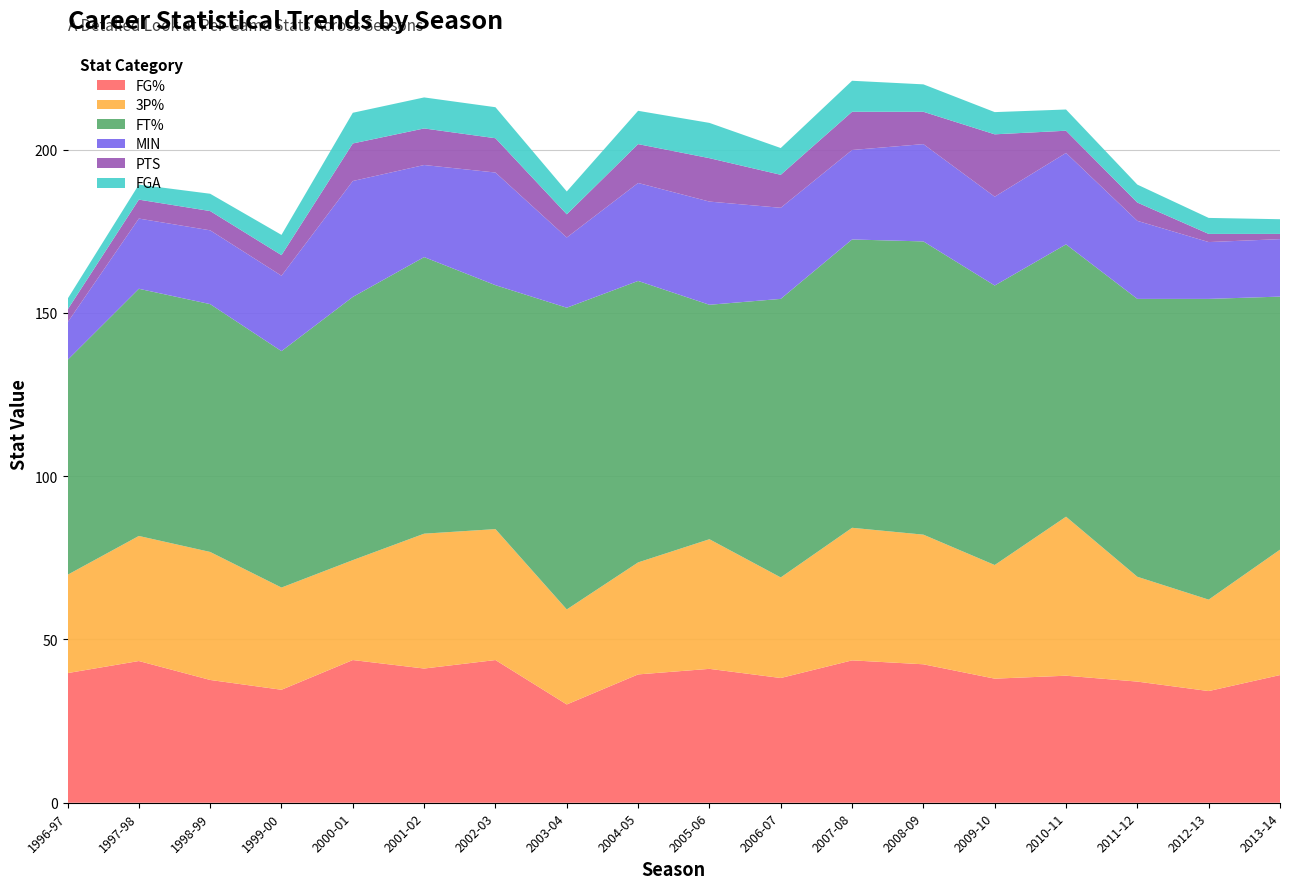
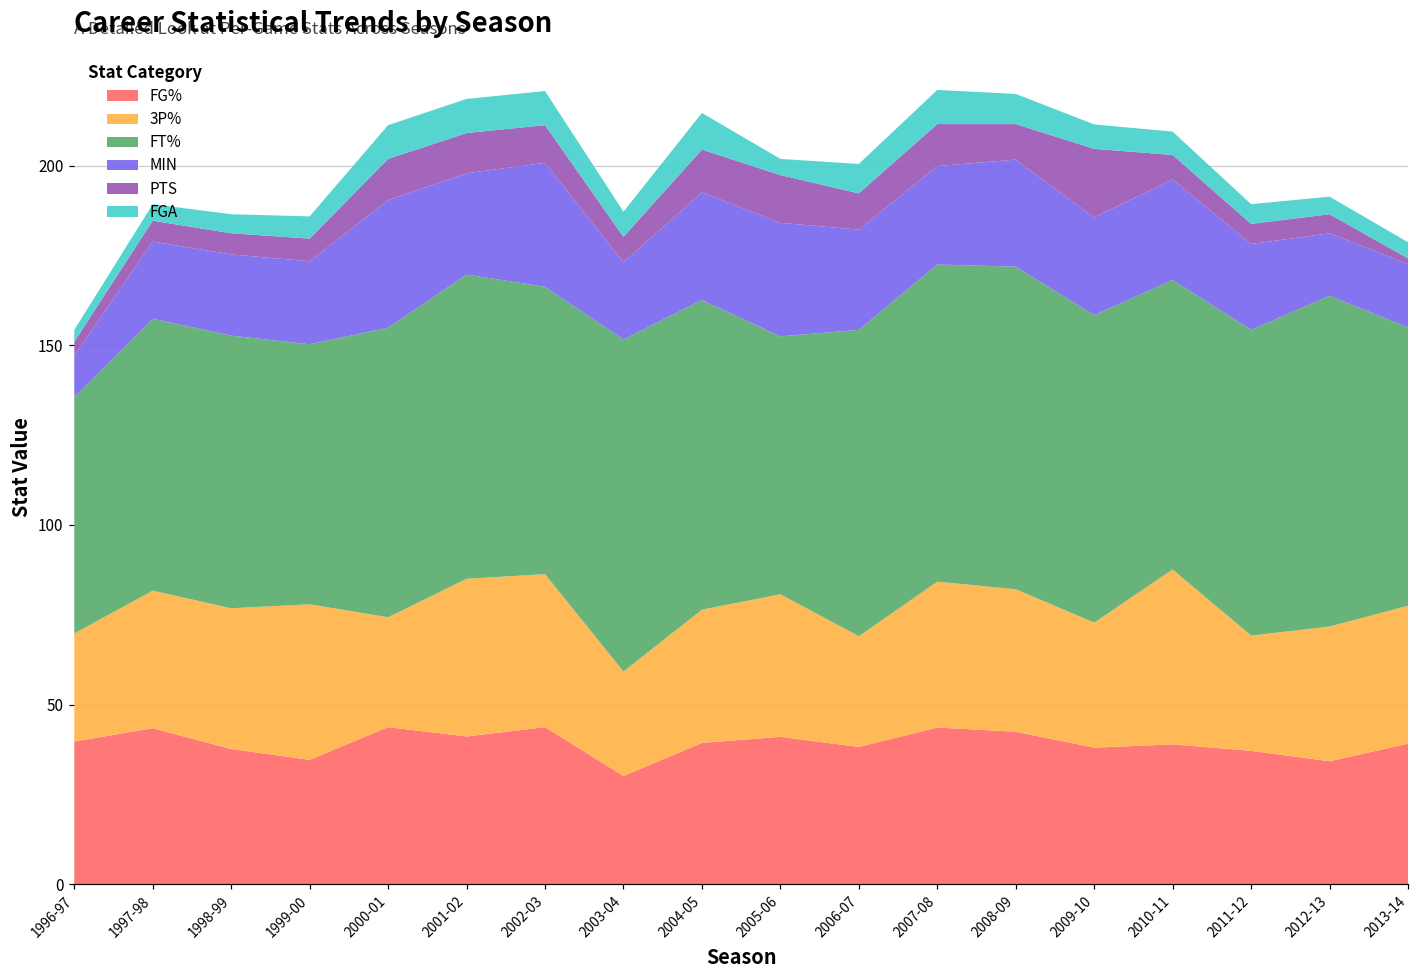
3P%, 1999-00: 31 -> 43
3P%, 2001-02: 41 -> 44
3P%, 2002-03: 40 -> 43
FT%, 2002-03: 75 -> 80
3P%, 2004-05: 34 -> 37
FGA, 2005-06: 11 -> 5
FT%, 2010-11: 83 -> 81
3P%, 2012-13: 28 -> 38
PTS, 2012-13: 3 -> 5
